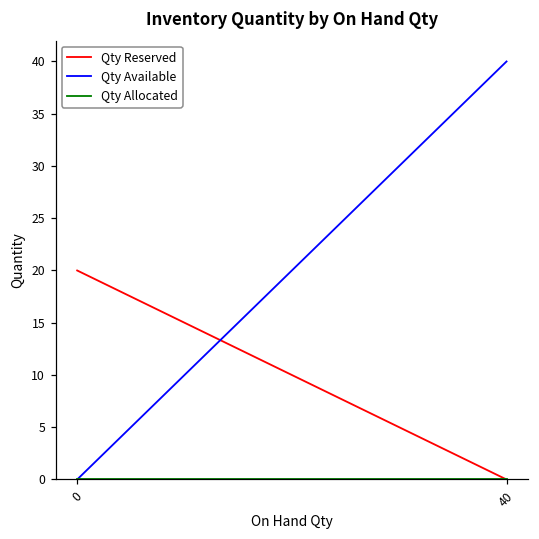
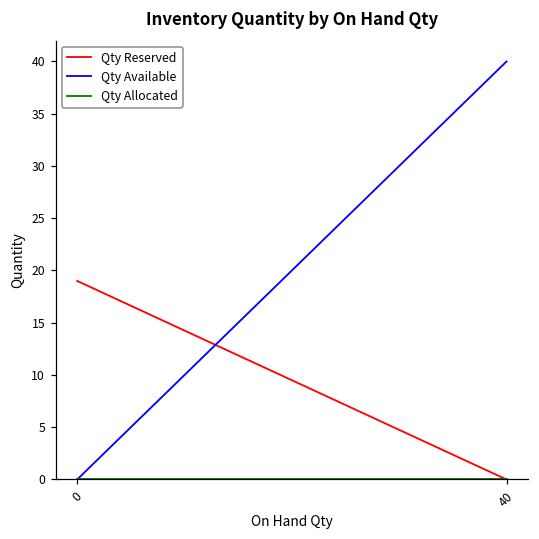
Qty Reserved, 0: 20 -> 19
